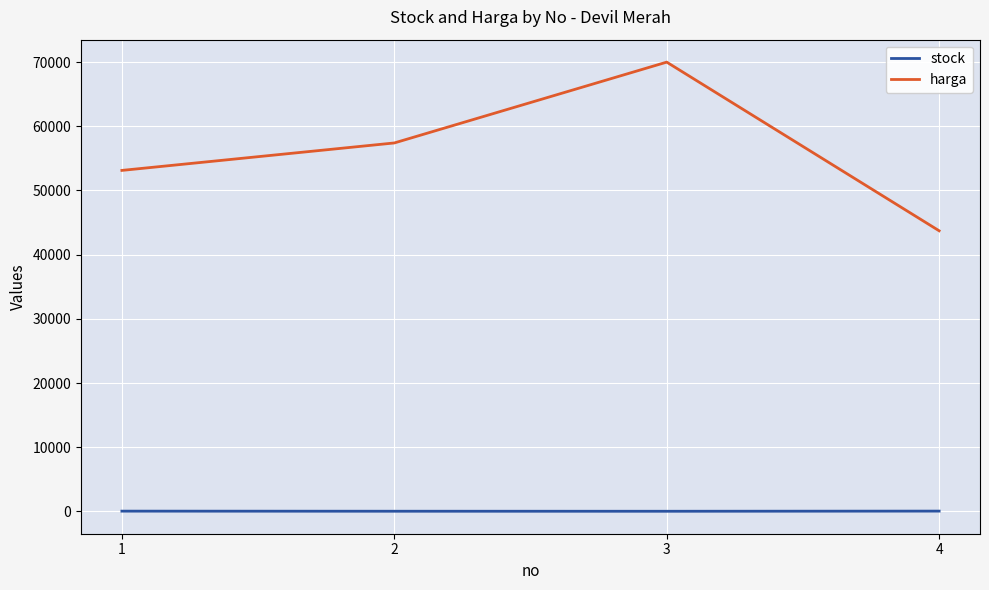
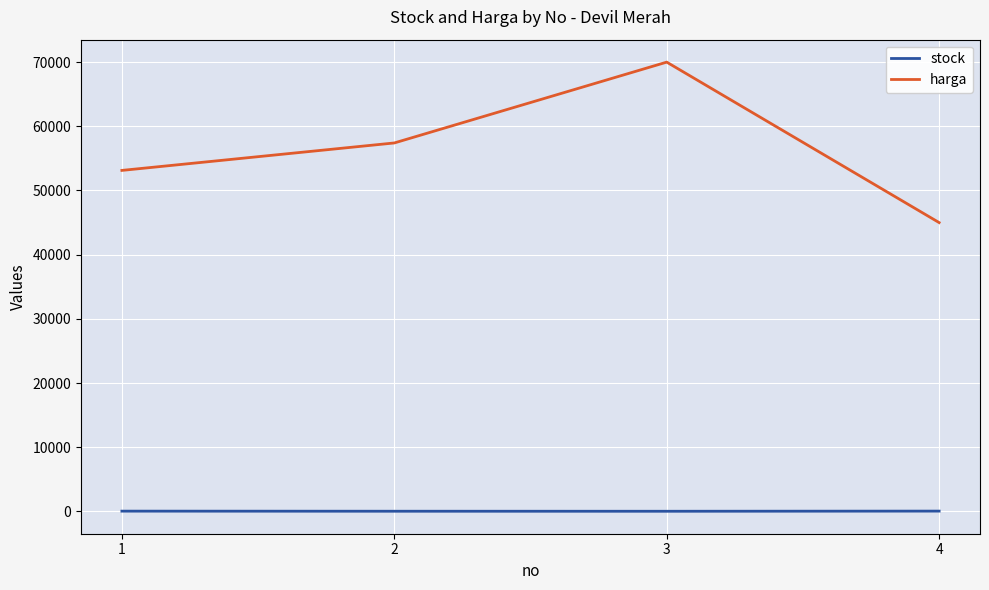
harga, 4: 44000 -> 45000
